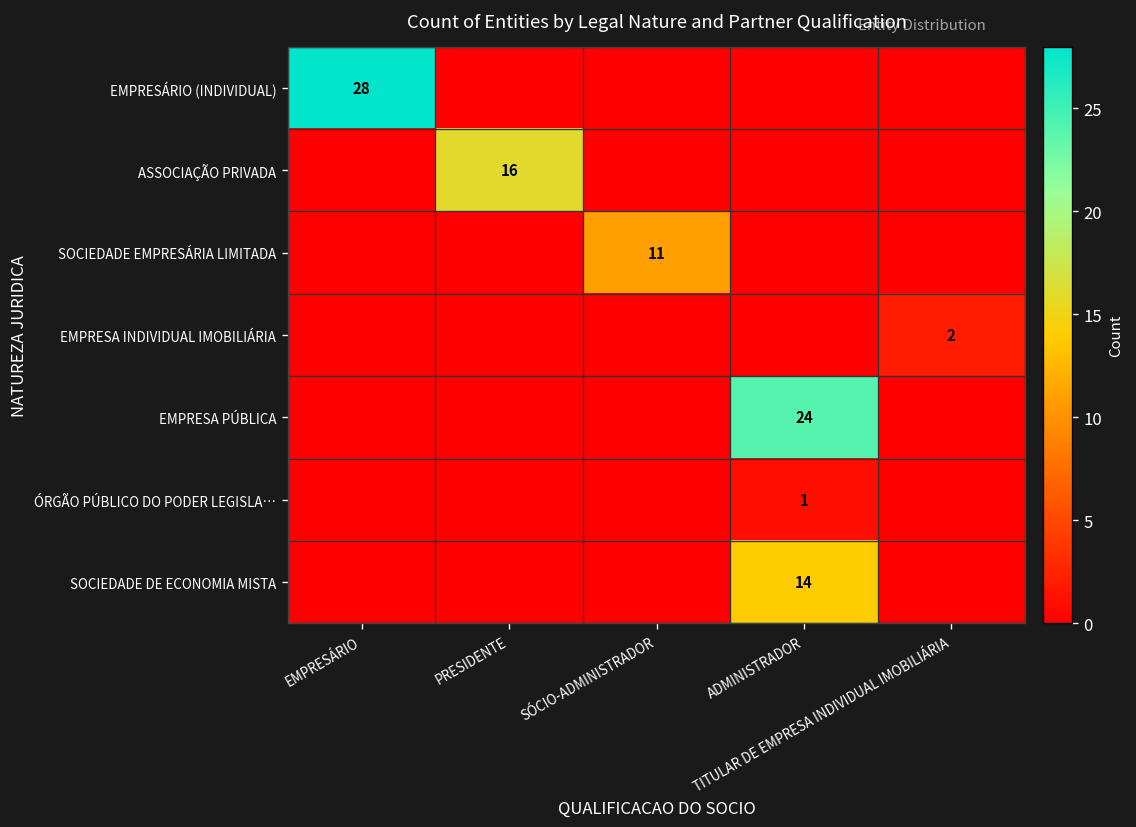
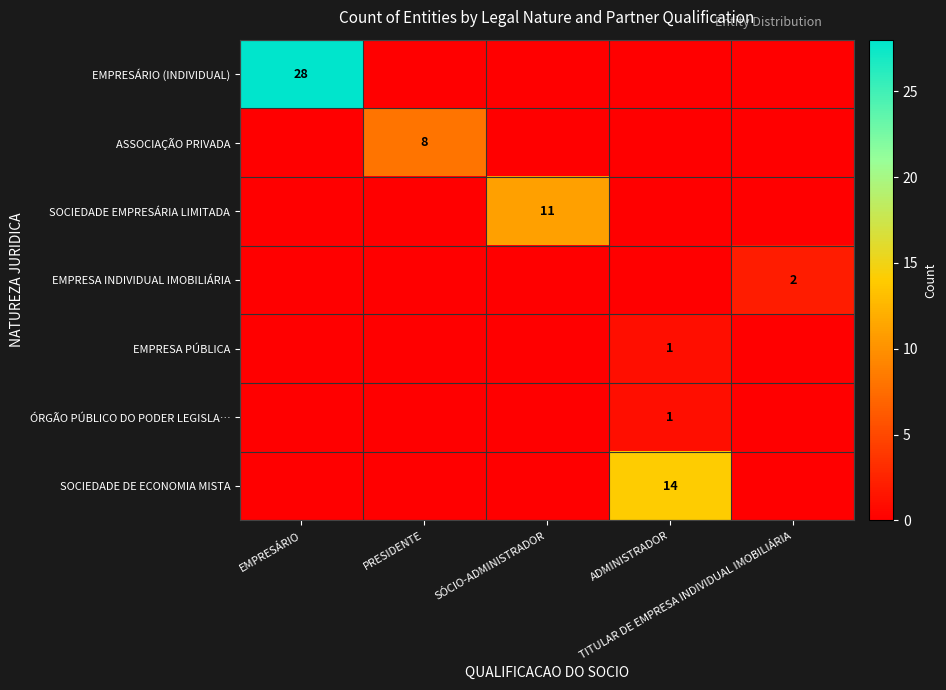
ASSOCIAÇÃO PRIVADA, PRESIDENTE: 16 -> 8
EMPRESA PÚBLICA, ADMINISTRADOR: 24 -> 1
